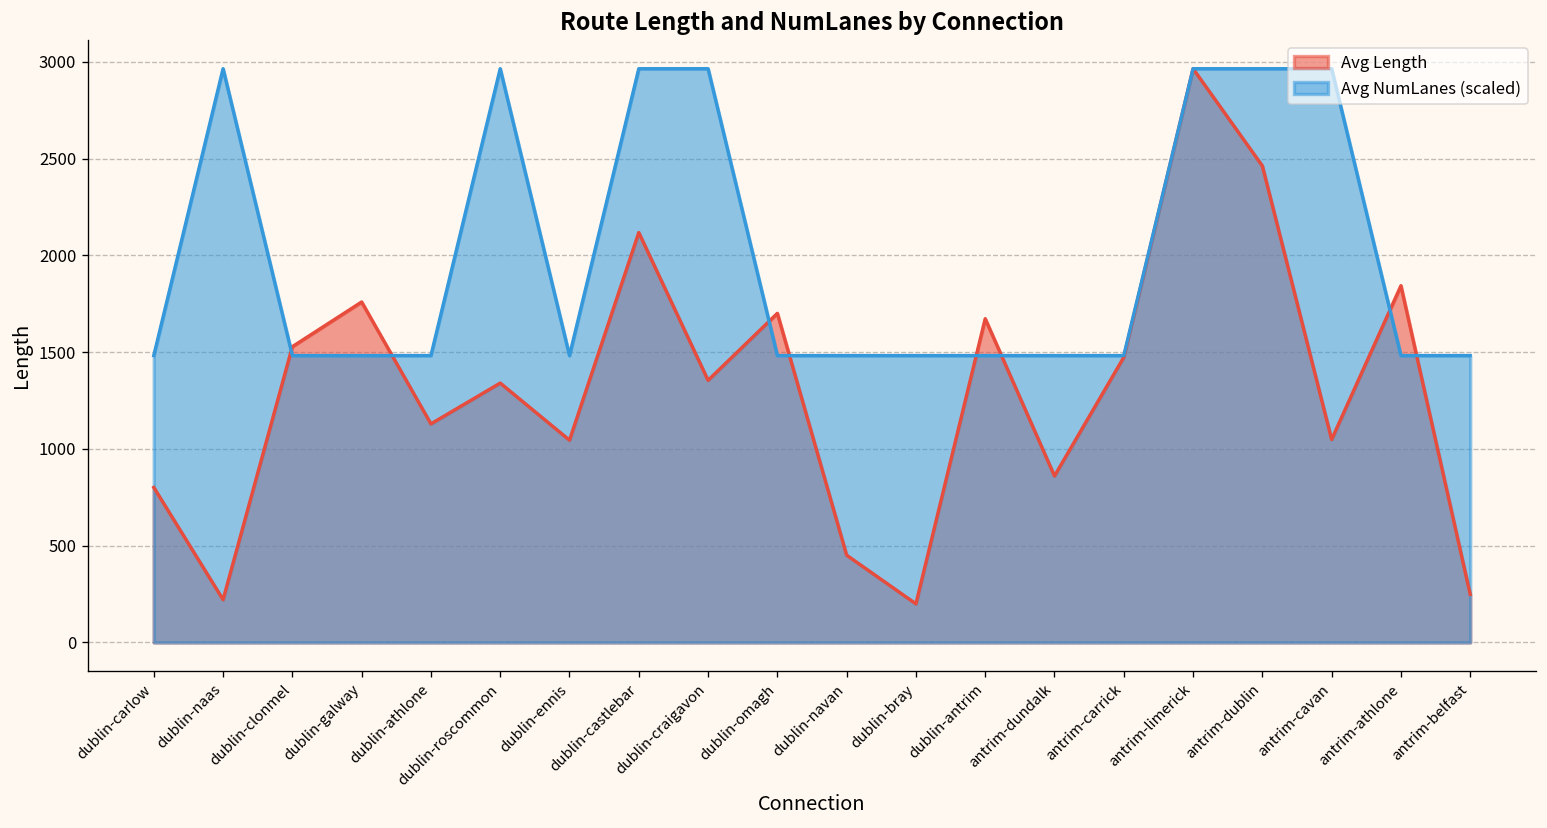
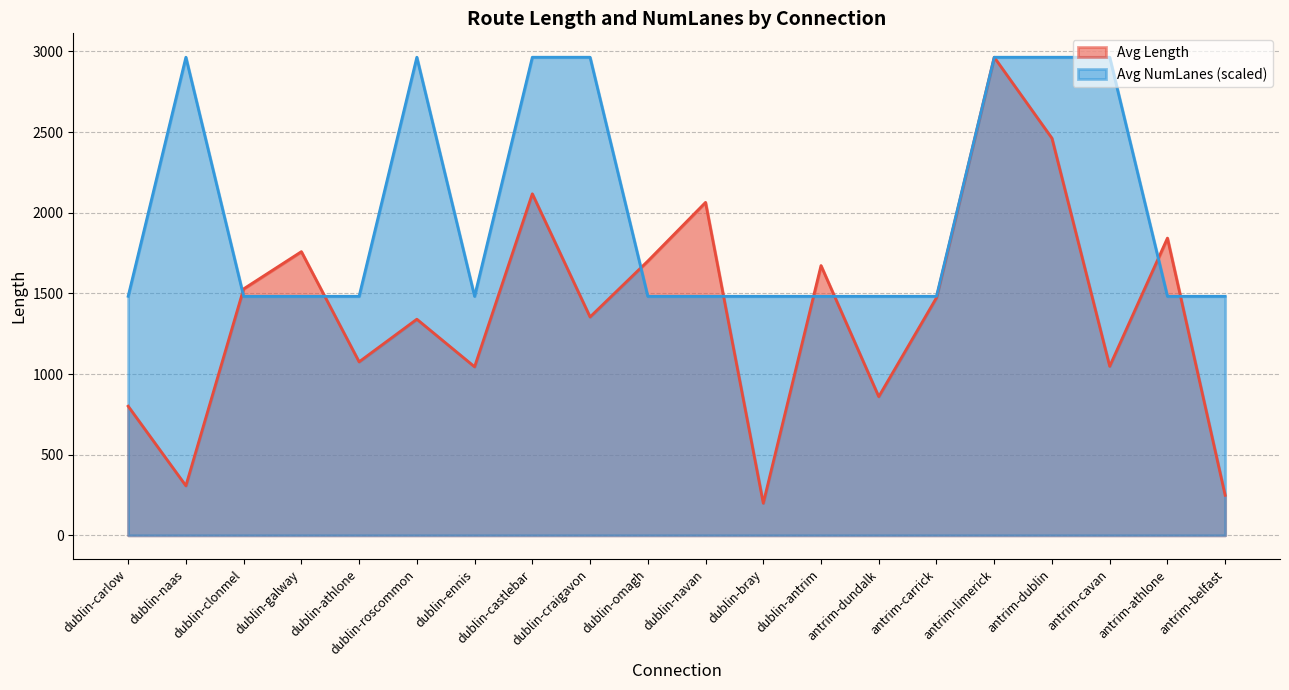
Avg Length, dublin-naas: 220 -> 310
Avg Length, dublin-athlone: 1130 -> 1080
Avg Length, dublin-navan: 450 -> 2060
